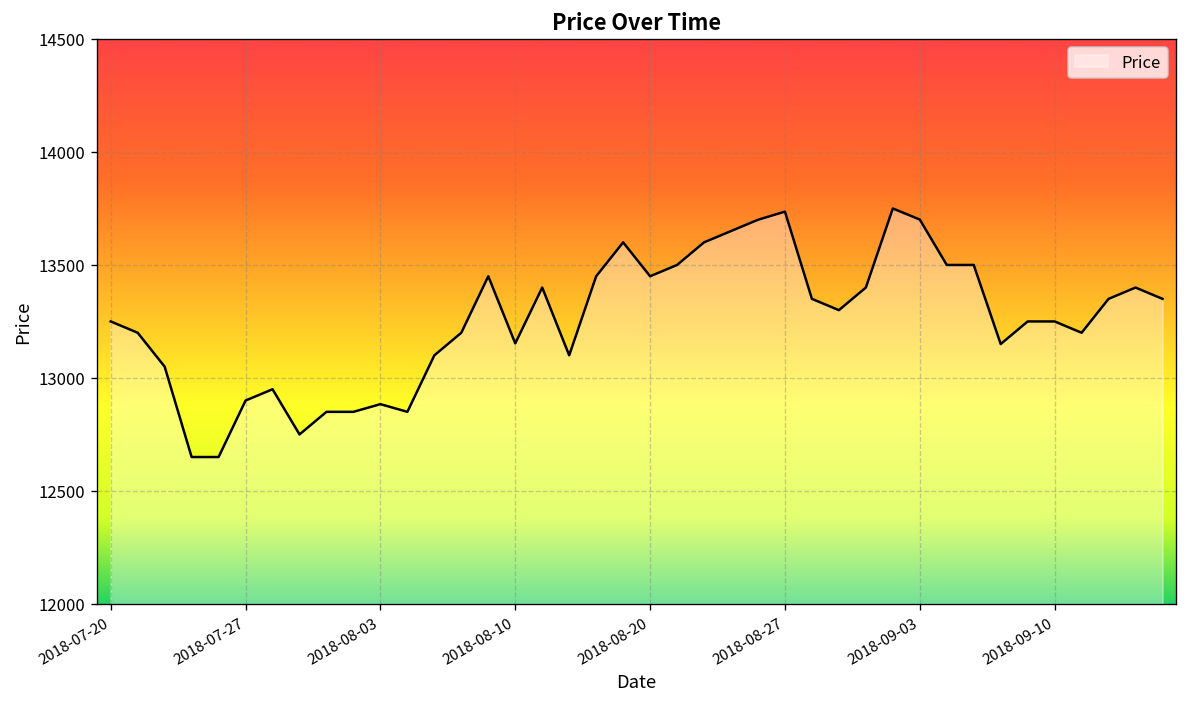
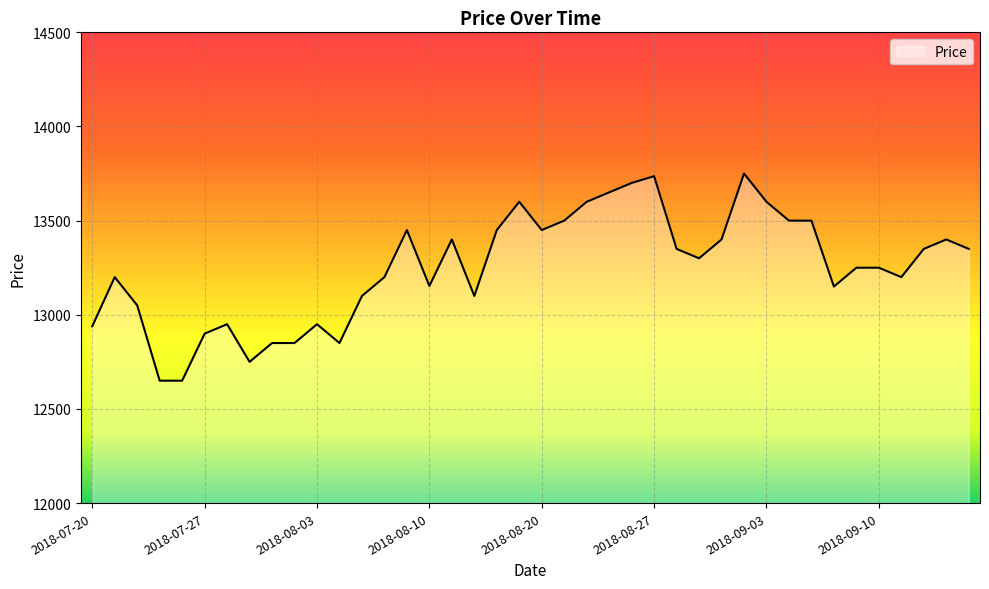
2018-07-20: 13250 -> 12940
2018-08-03: 12880 -> 12950
2018-09-03: 13700 -> 13600
